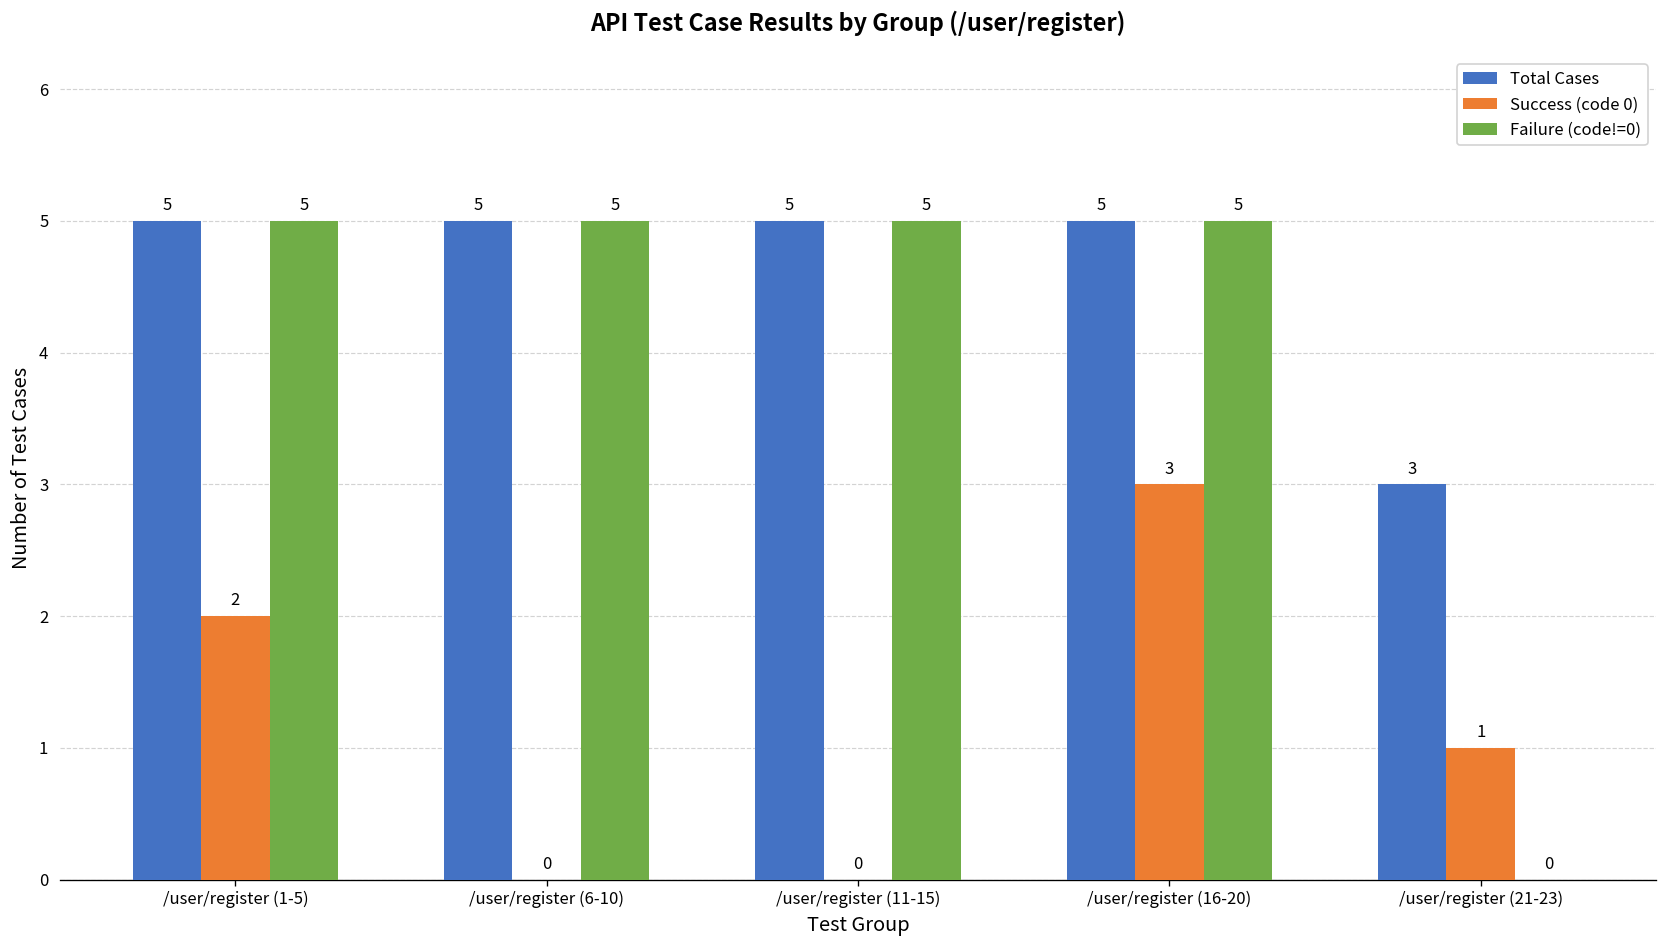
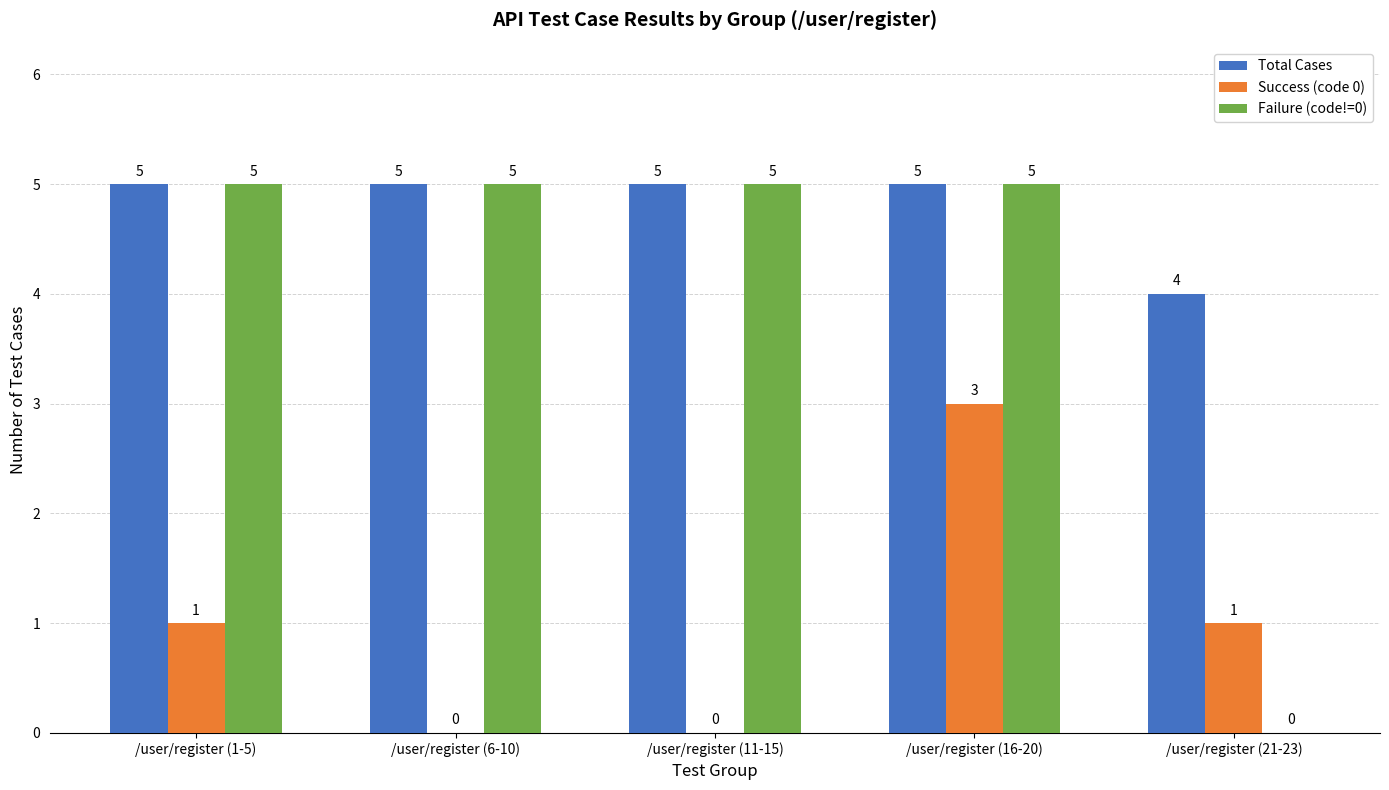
Success (code 0), /user/register (1-5): 2 -> 1
Total Cases, /user/register (21-23): 3 -> 4
